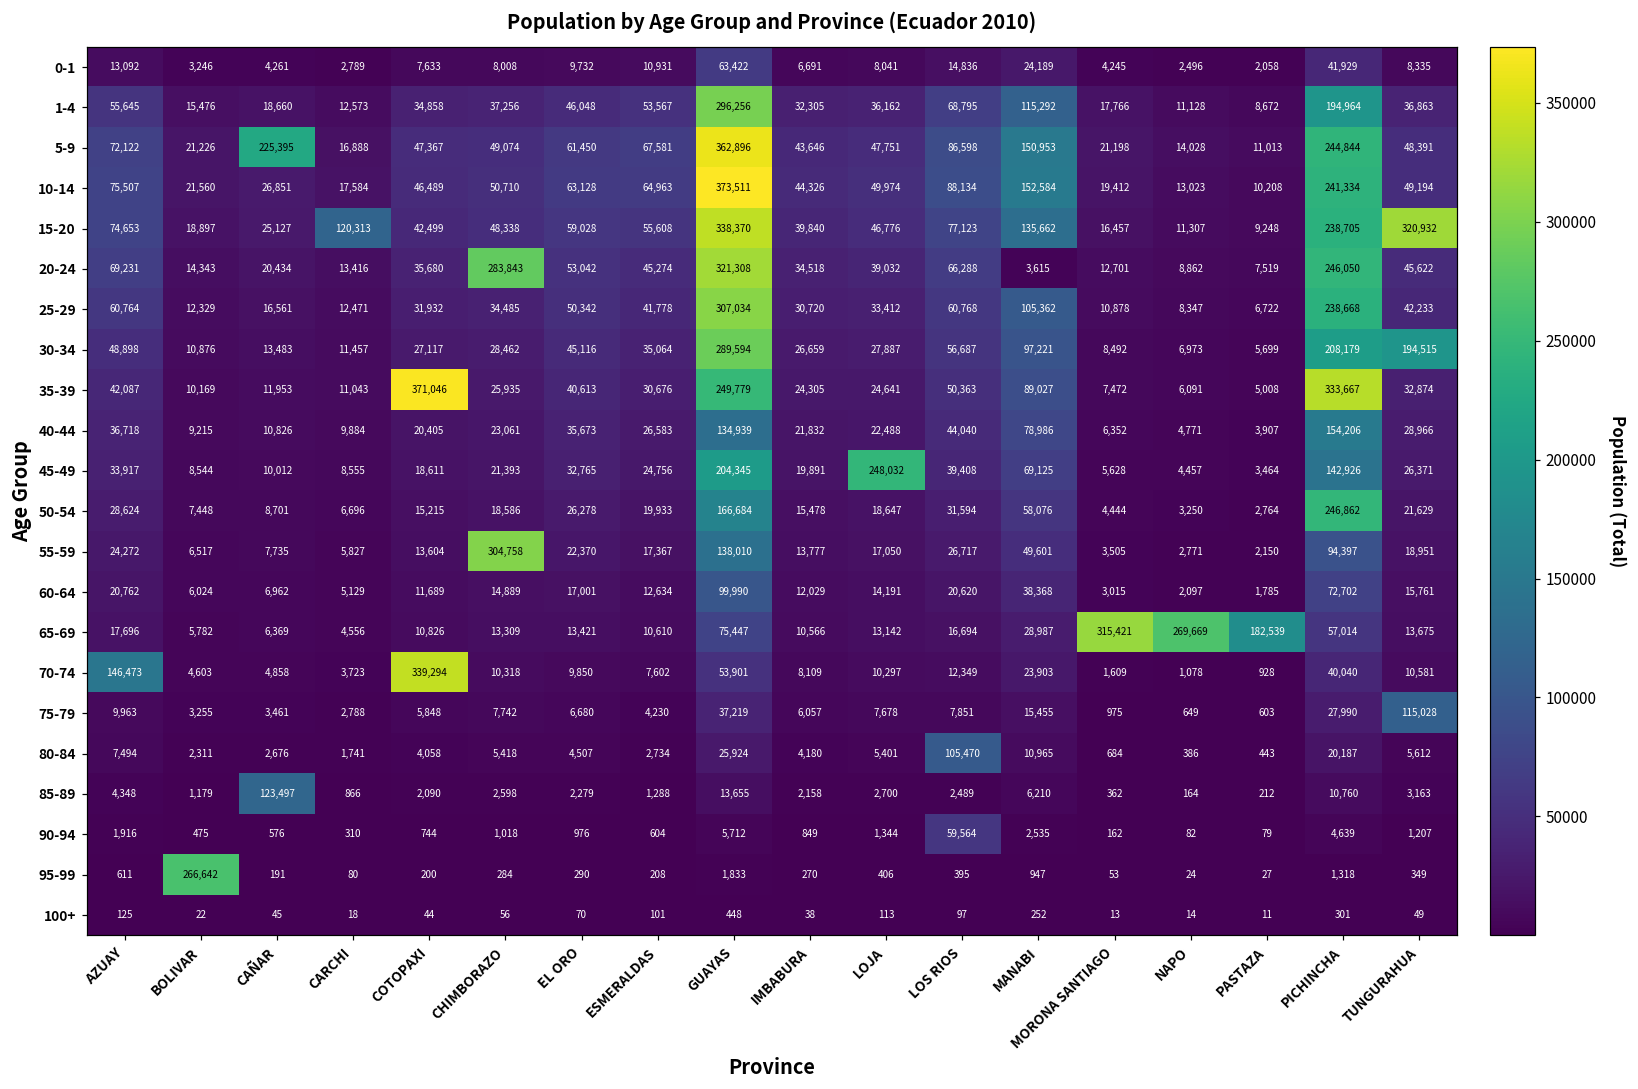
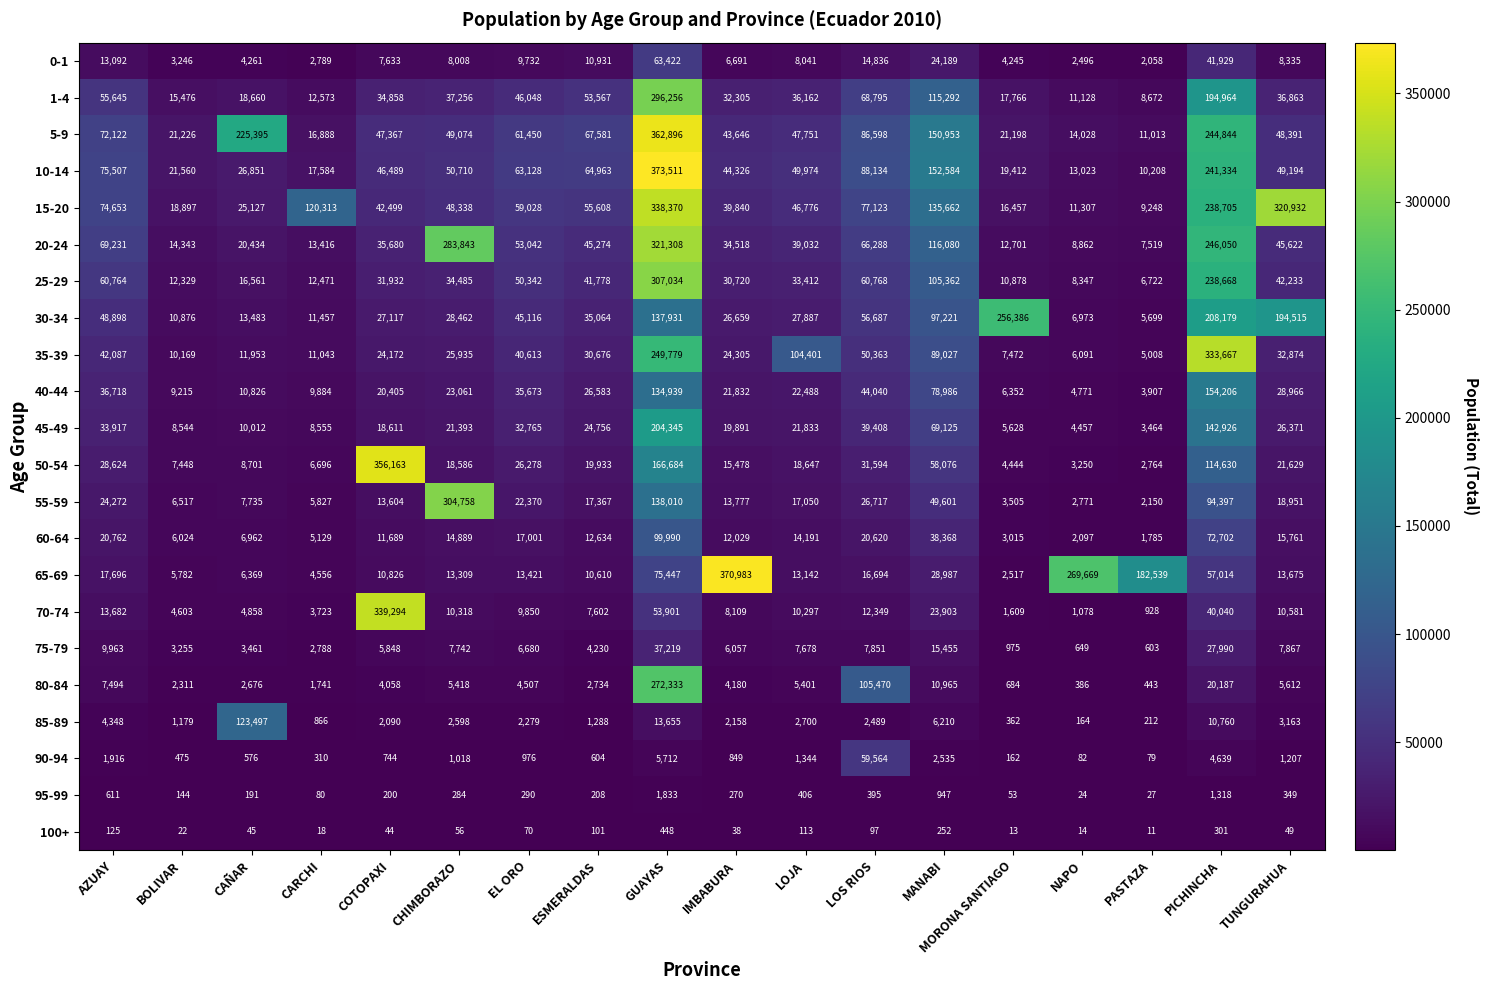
20-24, MANABI: 3,615 -> 116,080
30-34, GUAYAS: 289,594 -> 137,931
30-34, MORONA SANTIAGO: 8,492 -> 256,386
35-39, COTOPAXI: 371,046 -> 24,172
35-39, LOJA: 24,641 -> 104,401
45-49, LOJA: 248,032 -> 21,833
50-54, COTOPAXI: 15,215 -> 356,163
50-54, PICHINCHA: 246,862 -> 114,630
65-69, IMBABURA: 10,566 -> 370,983
65-69, MORONA SANTIAGO: 315,421 -> 2,517
70-74, AZUAY: 146,473 -> 13,682
75-79, TUNGURAHUA: 115,028 -> 7,867
80-84, GUAYAS: 25,924 -> 272,333
95-99, BOLIVAR: 266,642 -> 144
